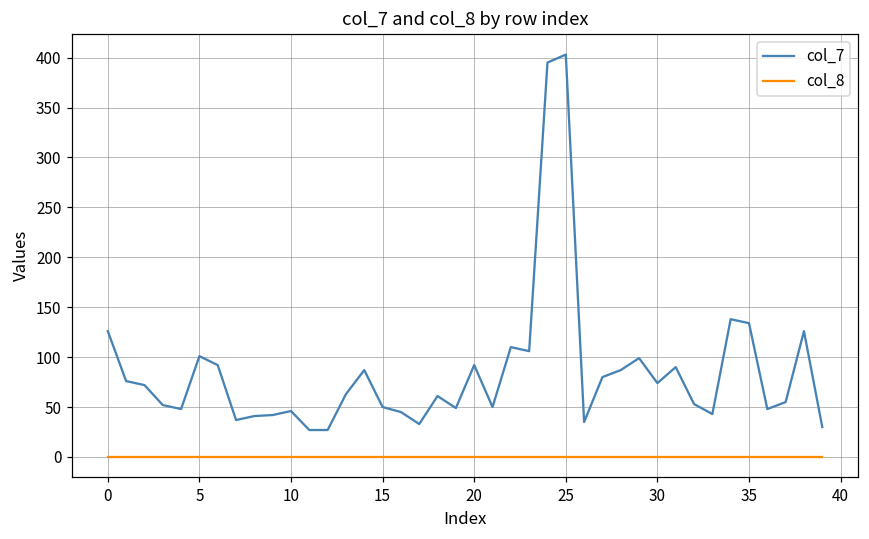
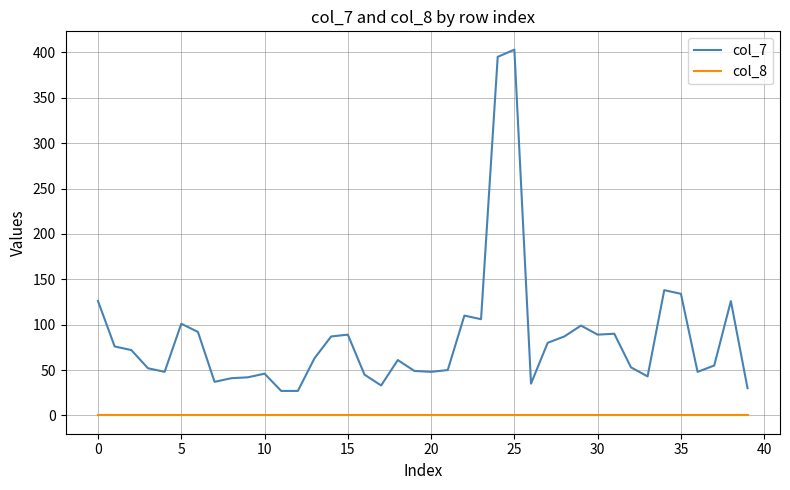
col_7, 15: 50 -> 90
col_7, 20: 90 -> 50
col_7, 30: 70 -> 90
